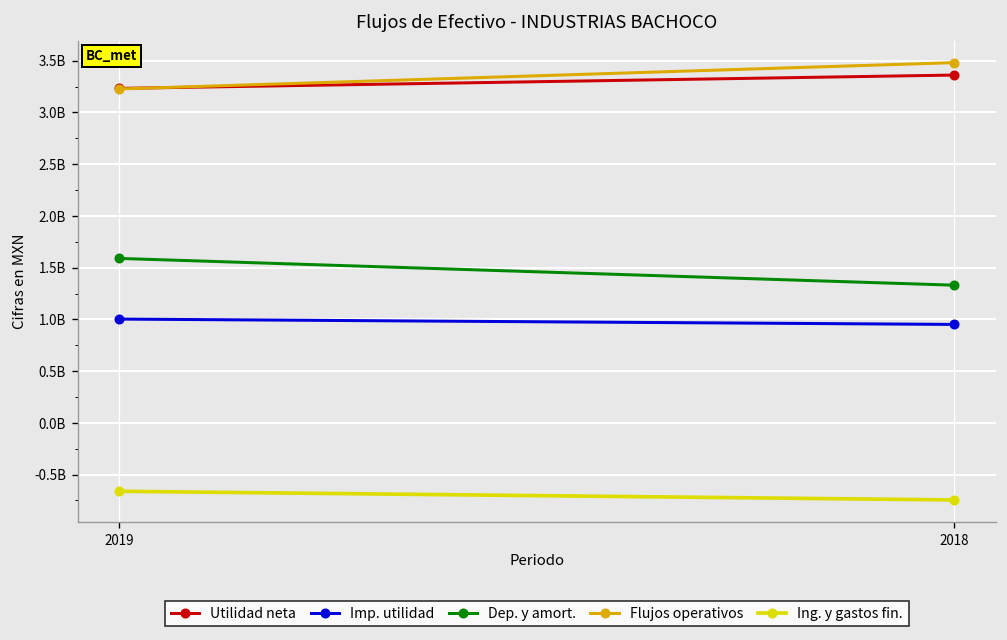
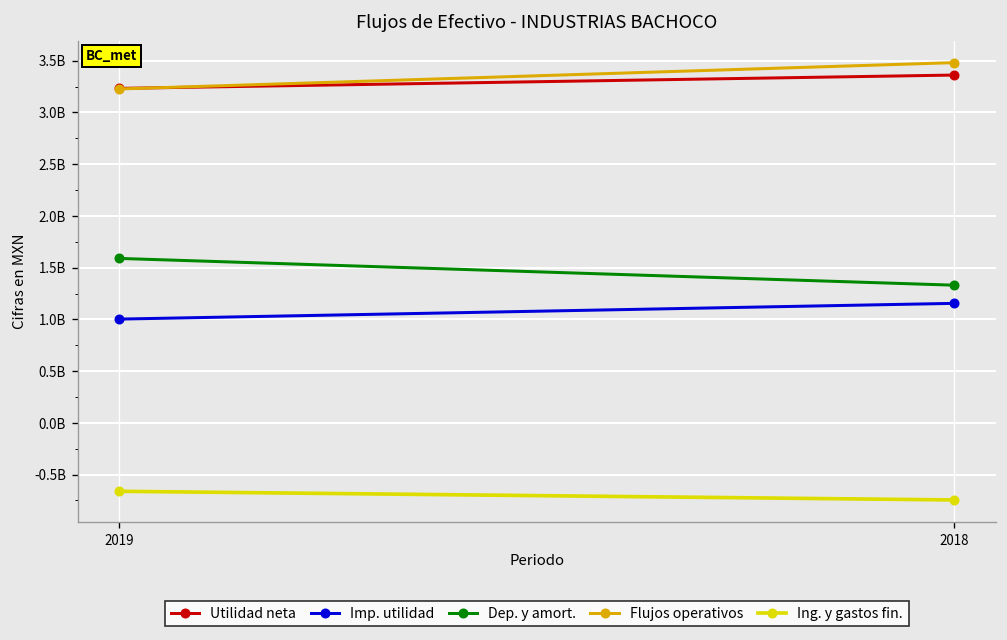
Imp. utilidad, 2018: 1000000000 -> 1200000000
